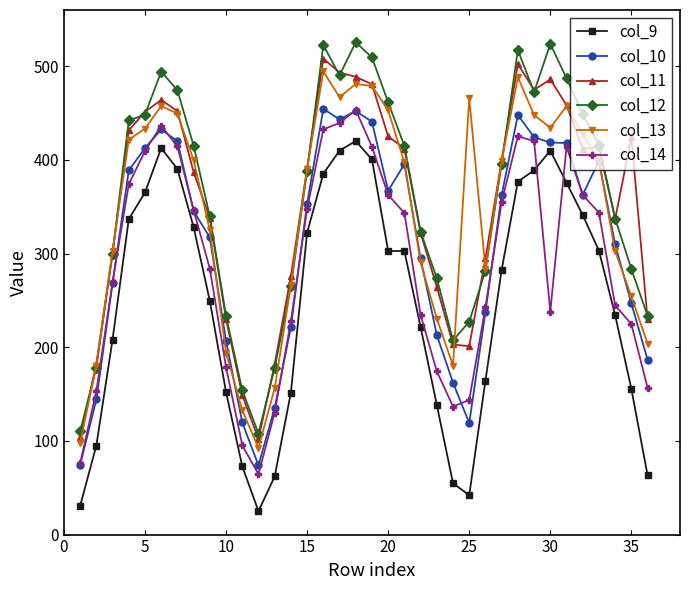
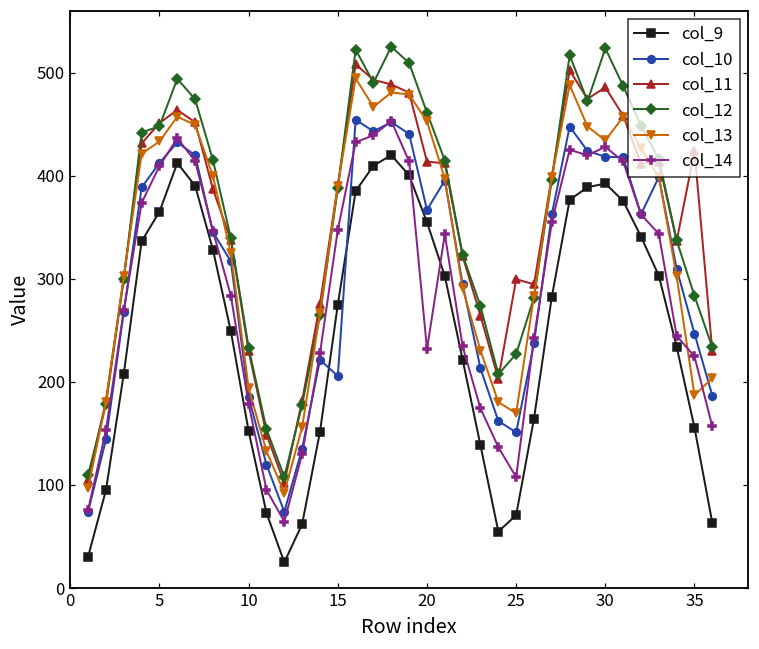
col_10, 10: 210 -> 190
col_9, 15: 320 -> 280
col_10, 15: 350 -> 210
col_9, 20: 300 -> 350
col_11, 20: 430 -> 410
col_14, 20: 360 -> 230
col_9, 25: 40 -> 70
col_10, 25: 120 -> 150
col_11, 25: 200 -> 300
col_13, 25: 470 -> 170
col_14, 25: 140 -> 110
col_9, 30: 410 -> 390
col_14, 30: 240 -> 430
col_13, 35: 250 -> 190
